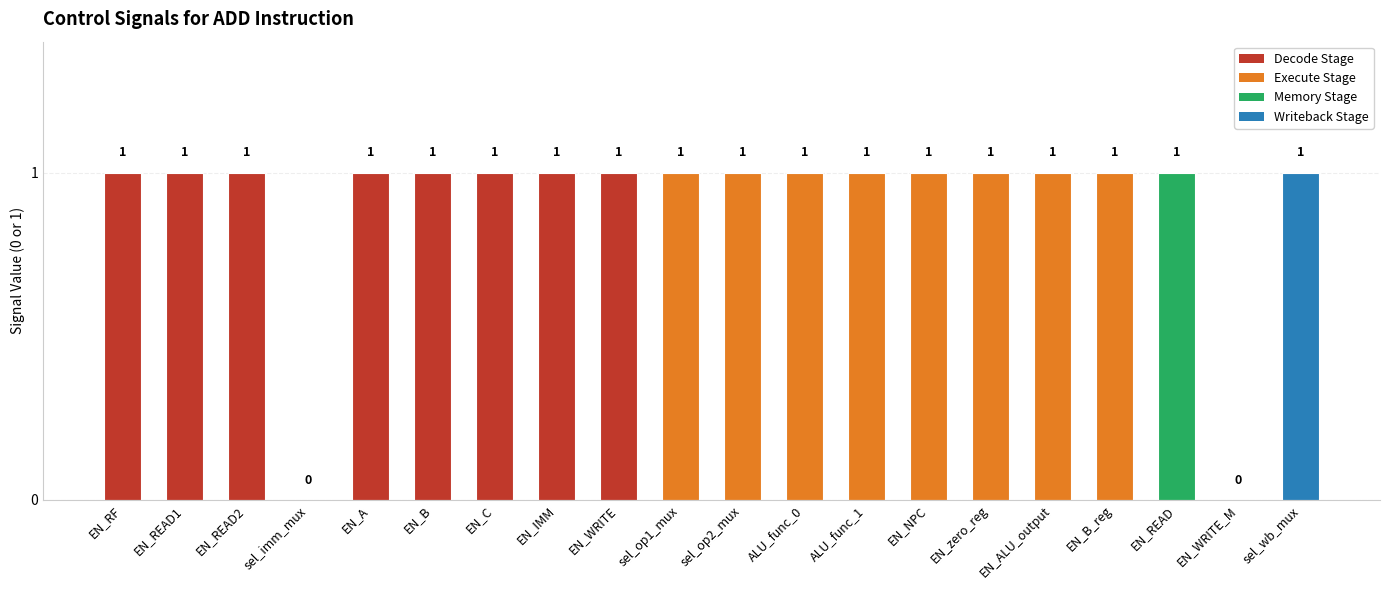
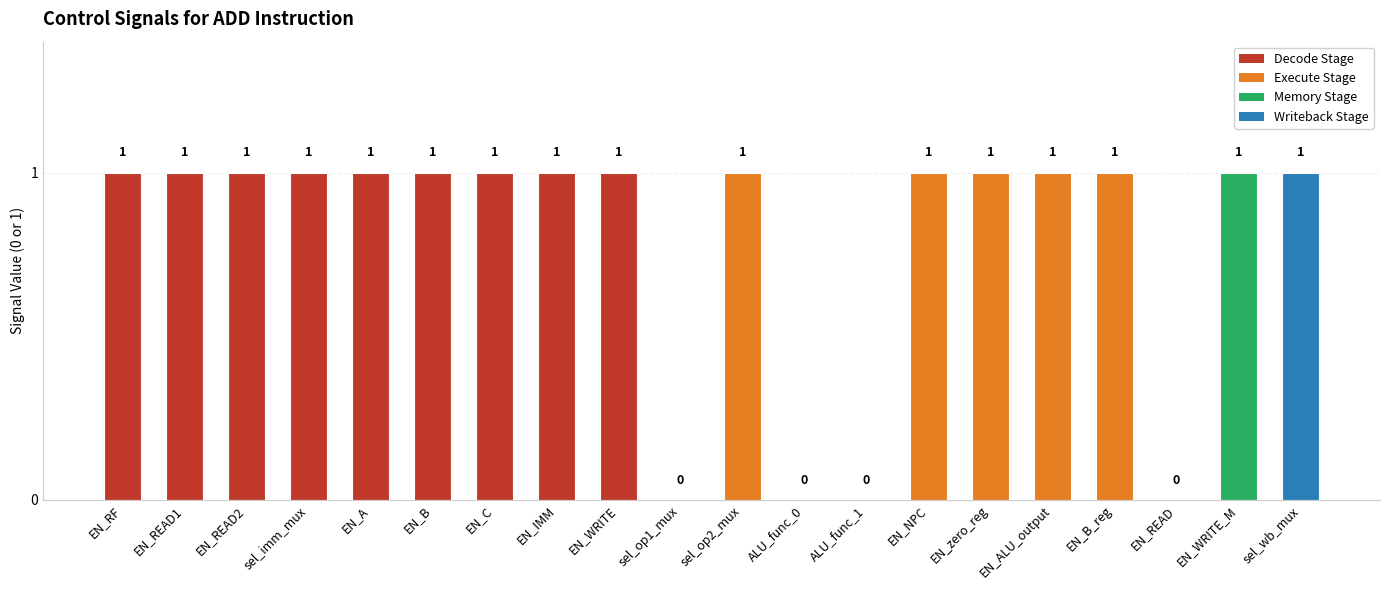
sel_imm_mux: 0 -> 1
sel_op1_mux: 1 -> 0
ALU_func_0: 1 -> 0
ALU_func_1: 1 -> 0
EN_READ: 1 -> 0
EN_WRITE_M: 0 -> 1
